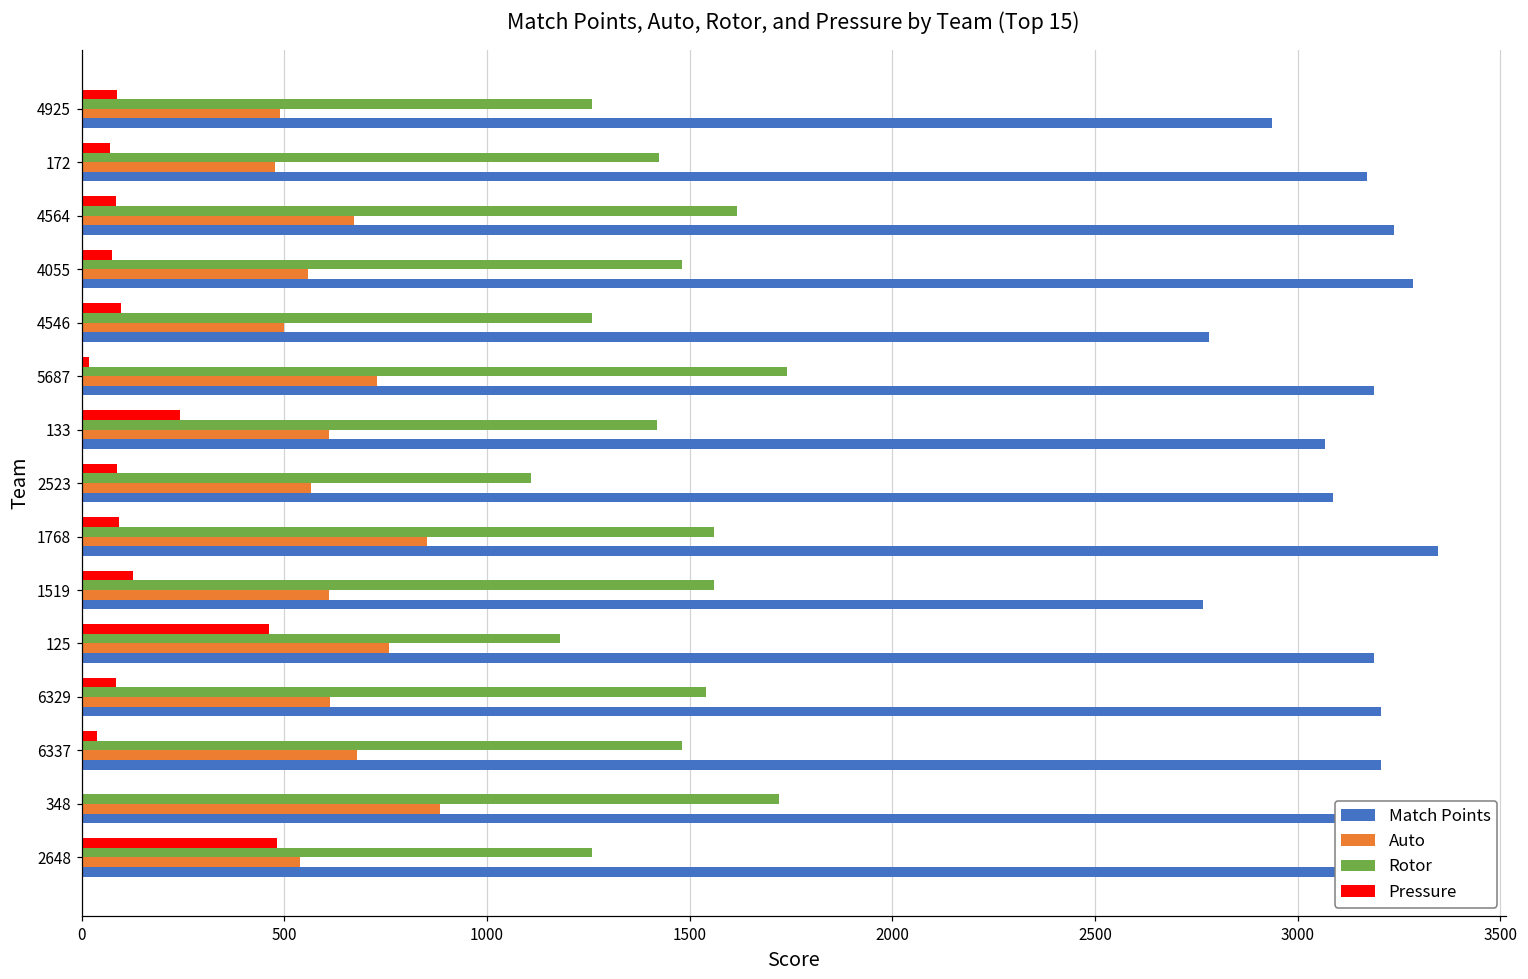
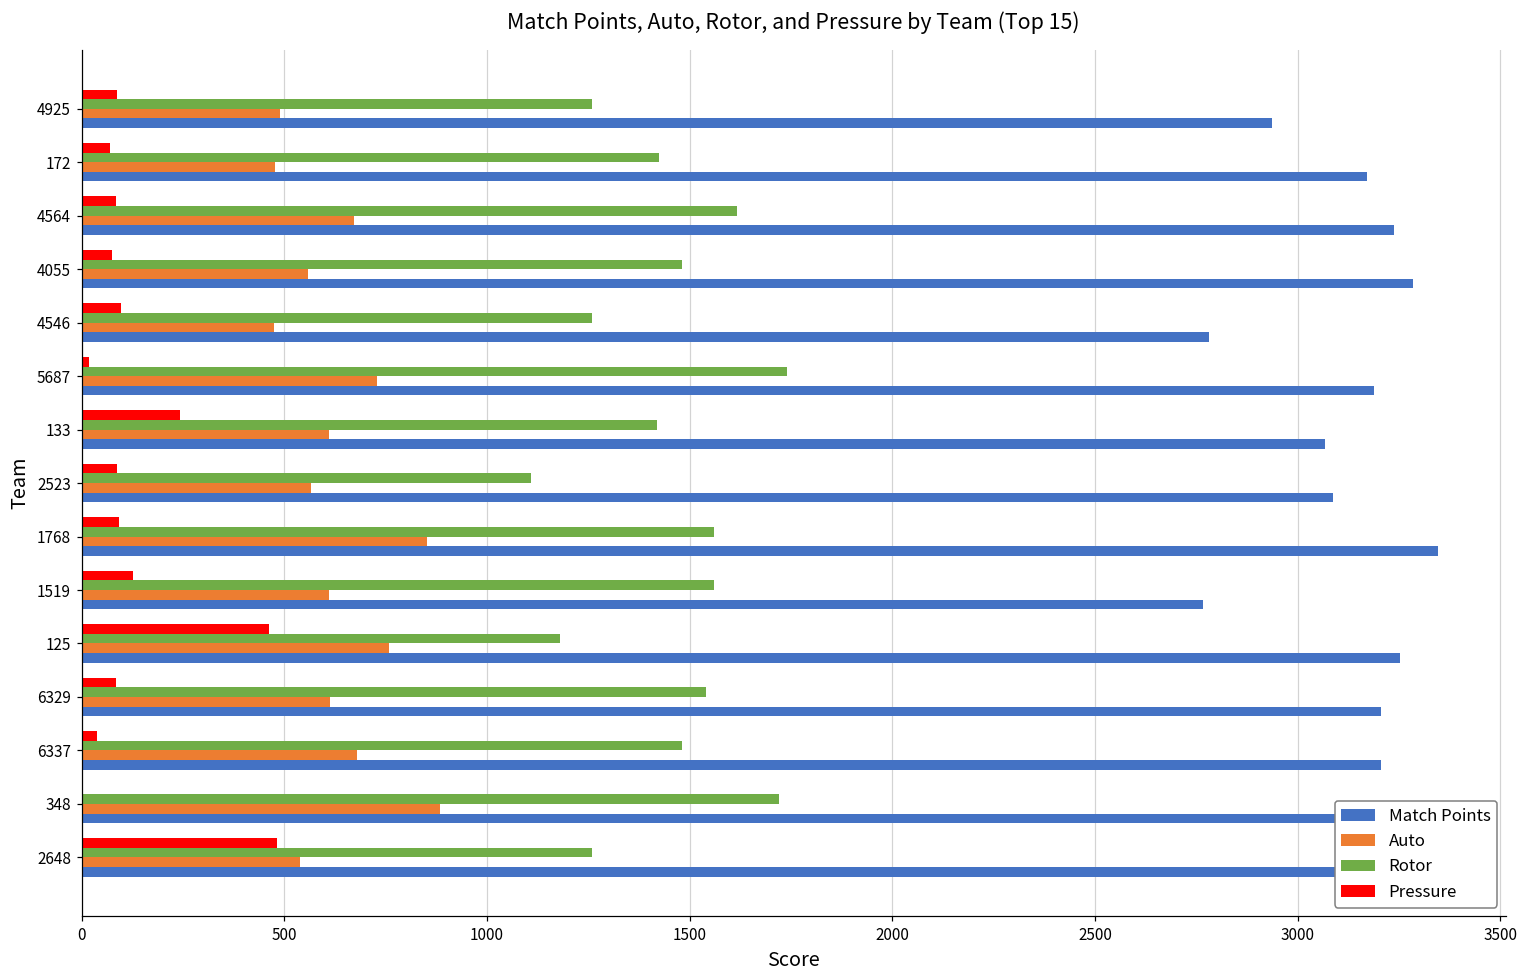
Auto, 4546: 500 -> 470
Match Points, 125: 3190 -> 3250
